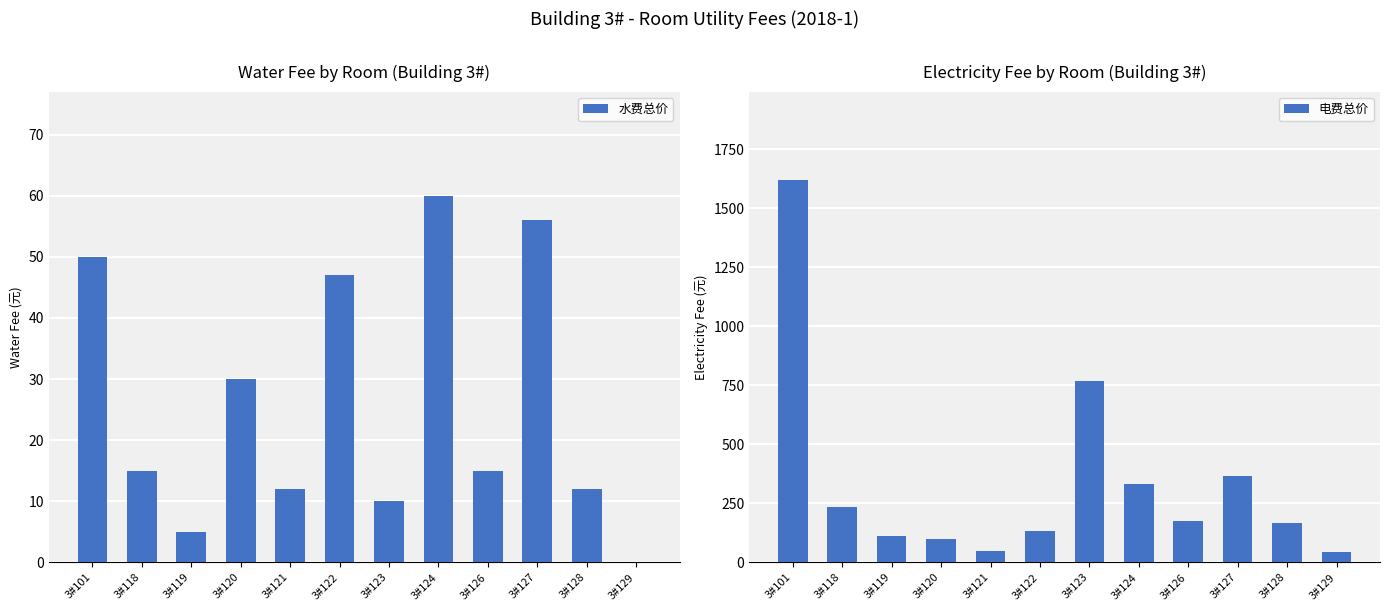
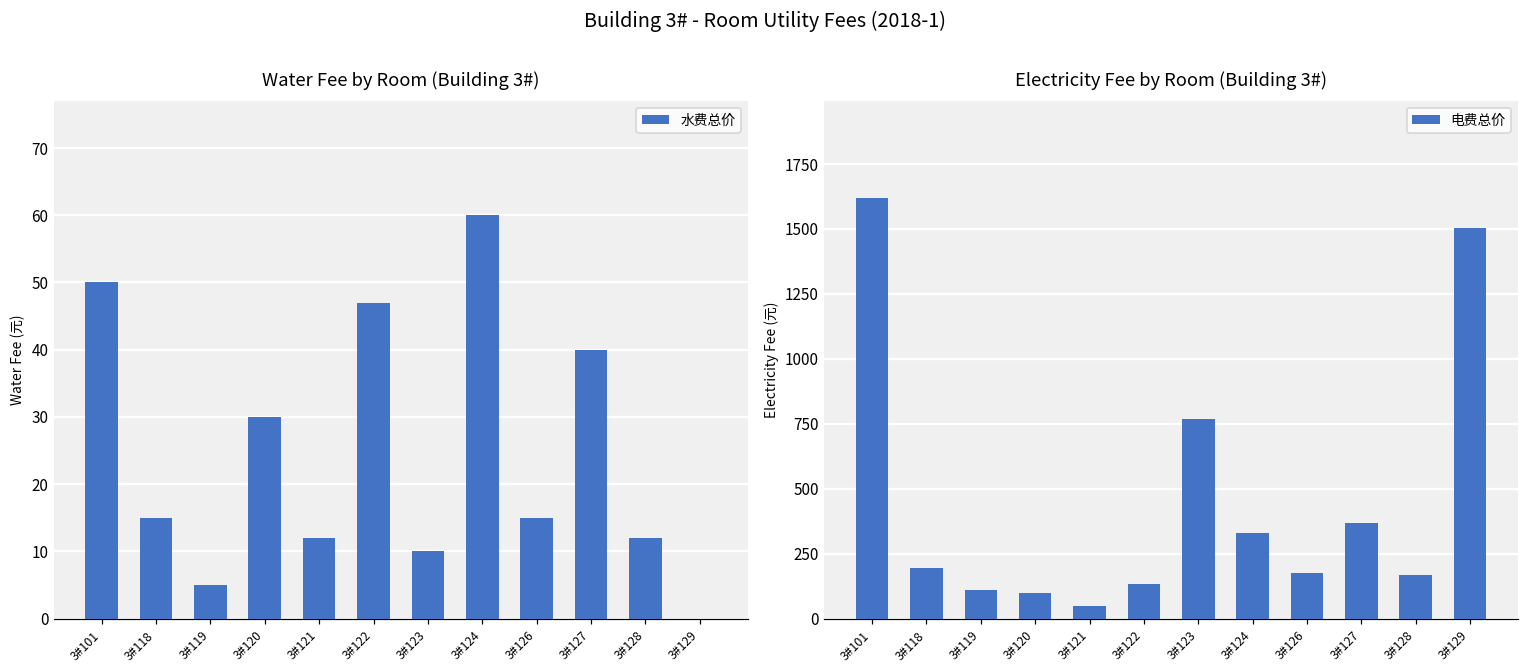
Water Fee by Room (Building 3#), 3#127: 56 -> 40
Electricity Fee by Room (Building 3#), 3#118: 240 -> 190
Electricity Fee by Room (Building 3#), 3#129: 50 -> 1500
